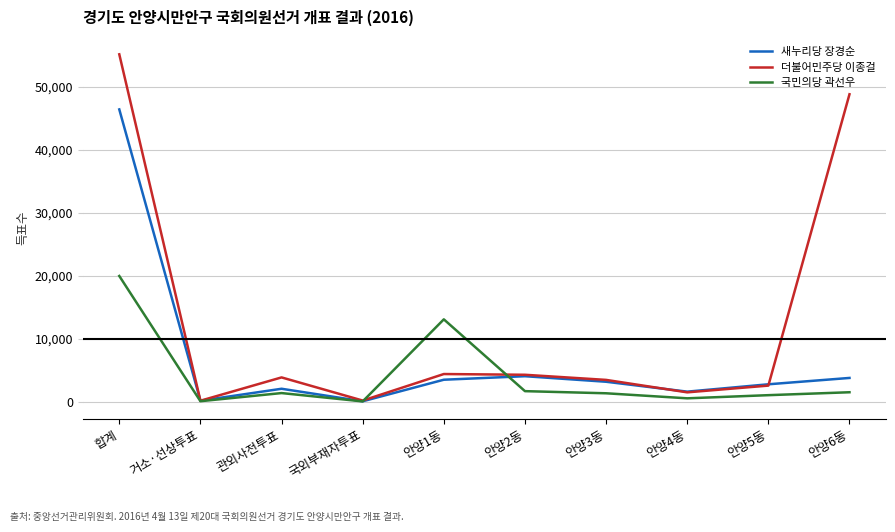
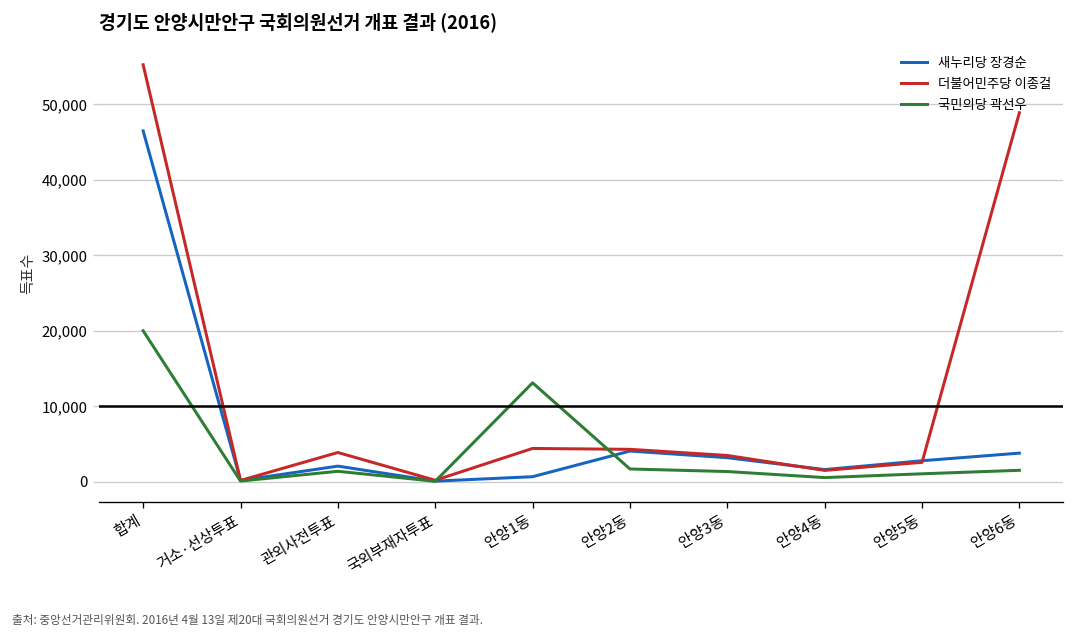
새누리당 장경순, 안양1동: 3,000 -> 1,000
